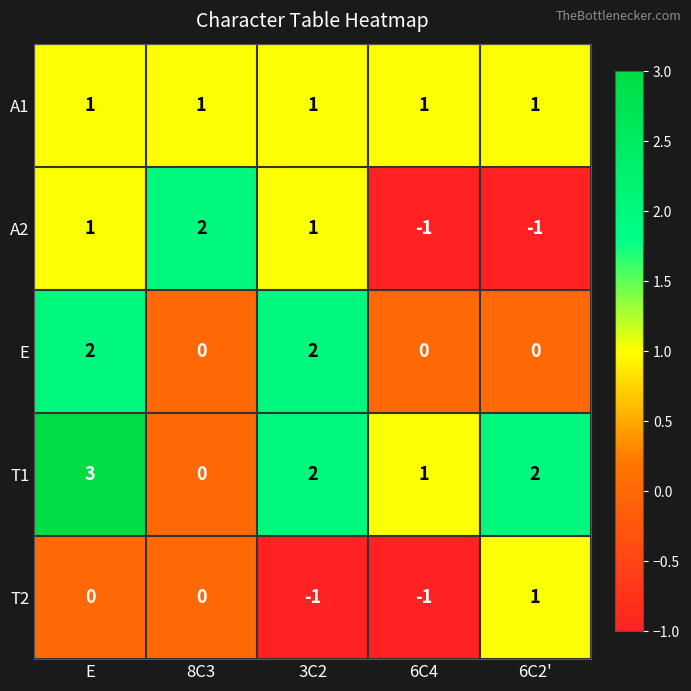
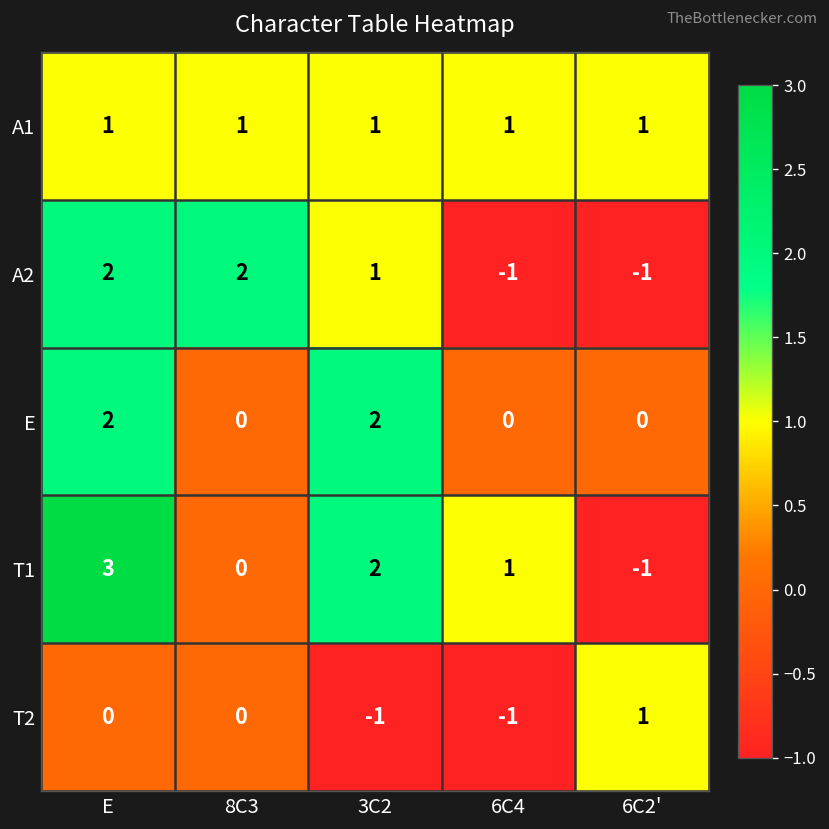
A2, E: 1 -> 2
T1, 6C2': 2 -> -1
